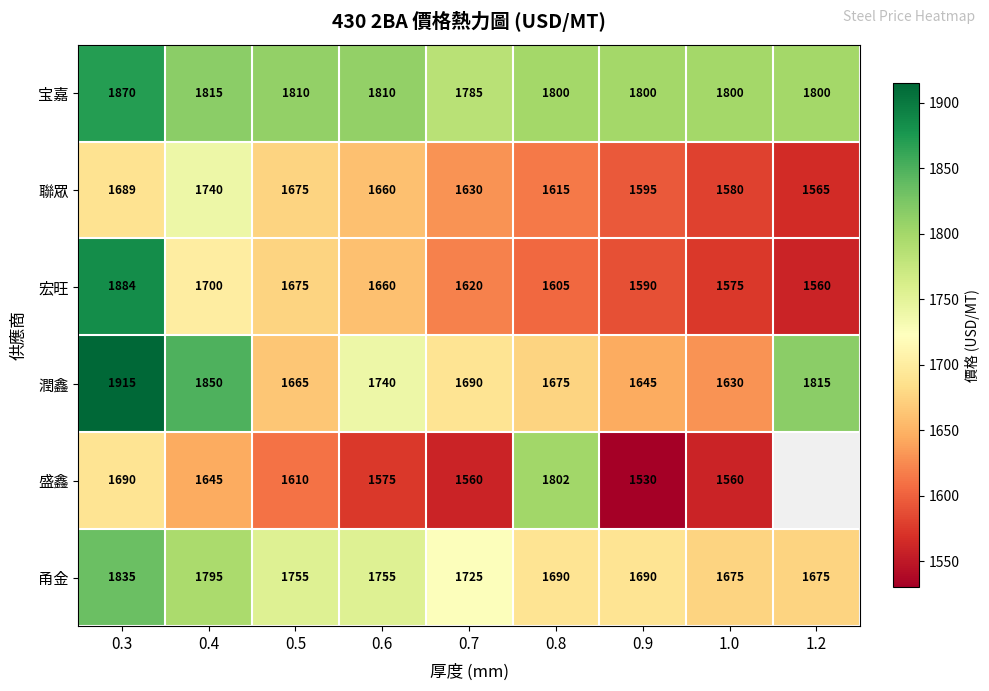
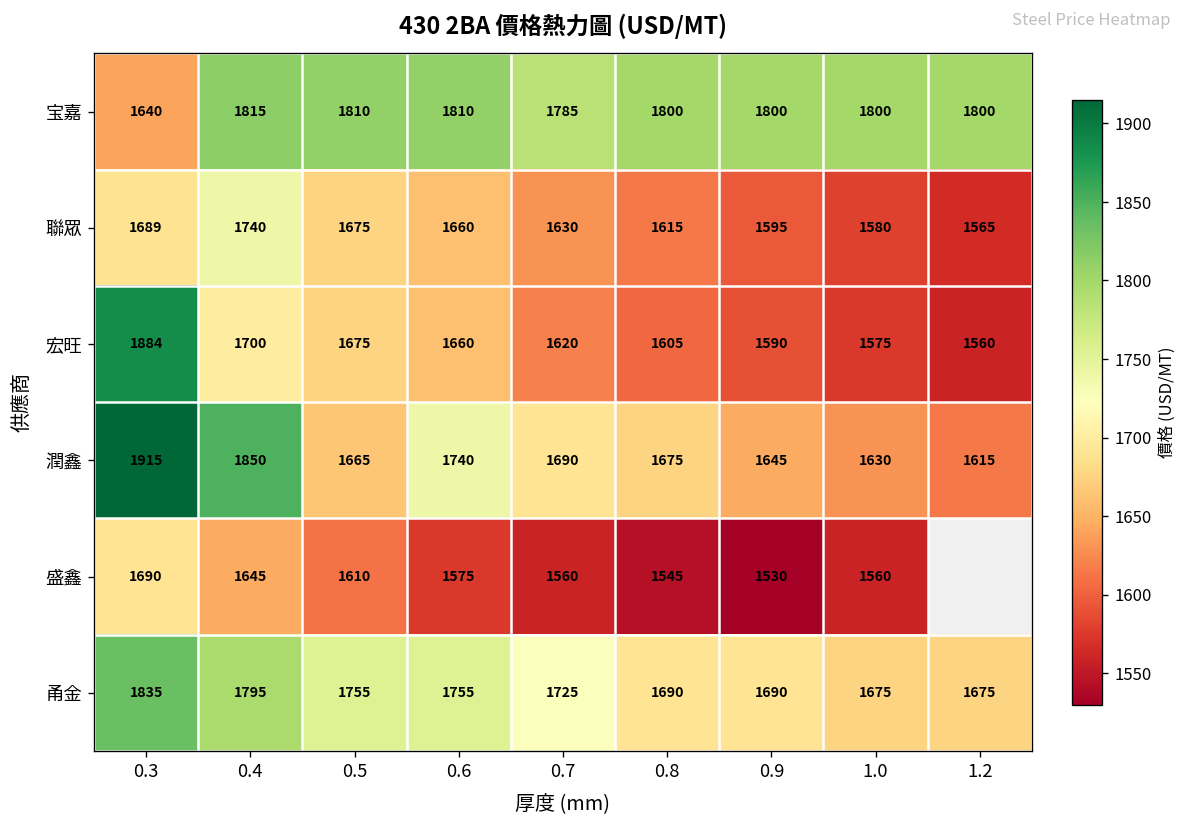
宝嘉, 0.3: 1870 -> 1640
潤鑫, 1.2: 1815 -> 1615
盛鑫, 0.8: 1802 -> 1545
